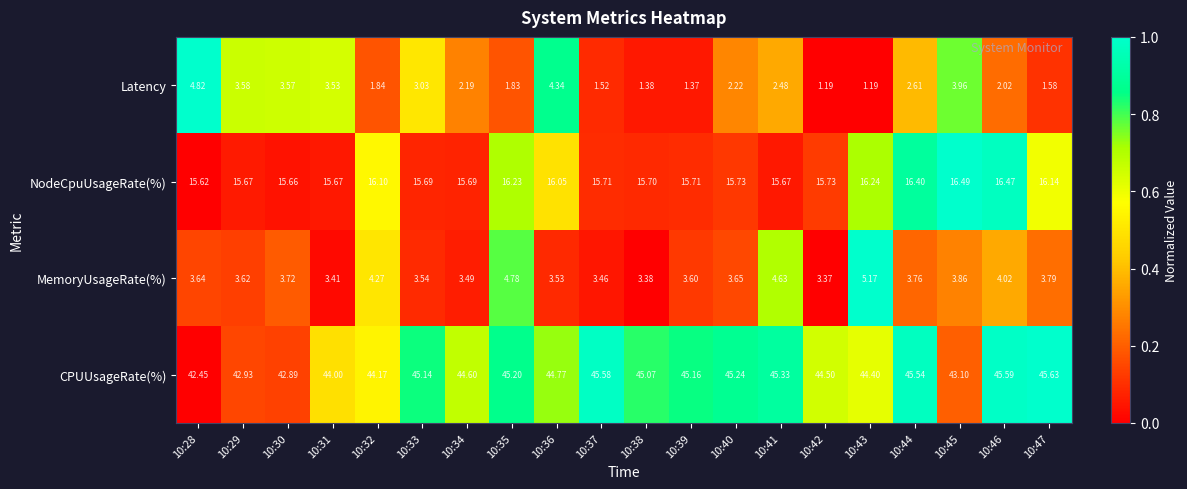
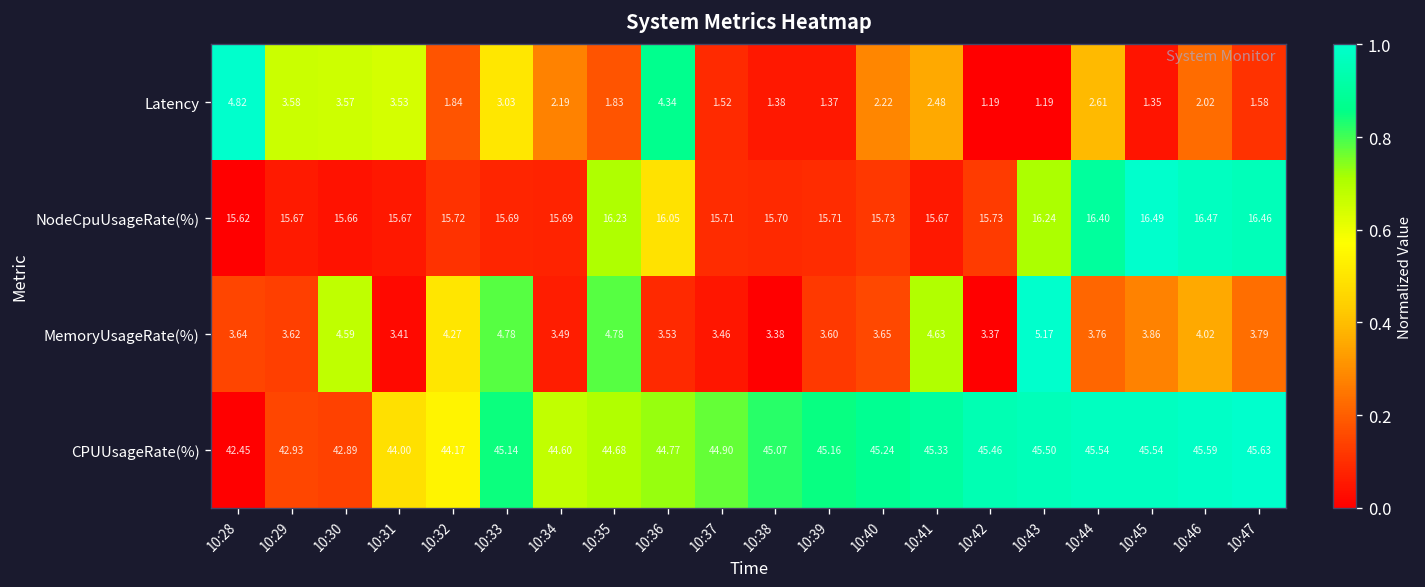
Latency, 10:45: 3.96 -> 1.35
NodeCpuUsageRate(%), 10:32: 16.10 -> 15.72
NodeCpuUsageRate(%), 10:47: 16.14 -> 16.46
MemoryUsageRate(%), 10:30: 3.72 -> 4.59
MemoryUsageRate(%), 10:33: 3.54 -> 4.78
CPUUsageRate(%), 10:35: 45.20 -> 44.68
CPUUsageRate(%), 10:37: 45.58 -> 44.90
CPUUsageRate(%), 10:42: 44.50 -> 45.46
CPUUsageRate(%), 10:43: 44.40 -> 45.50
CPUUsageRate(%), 10:45: 43.10 -> 45.54
